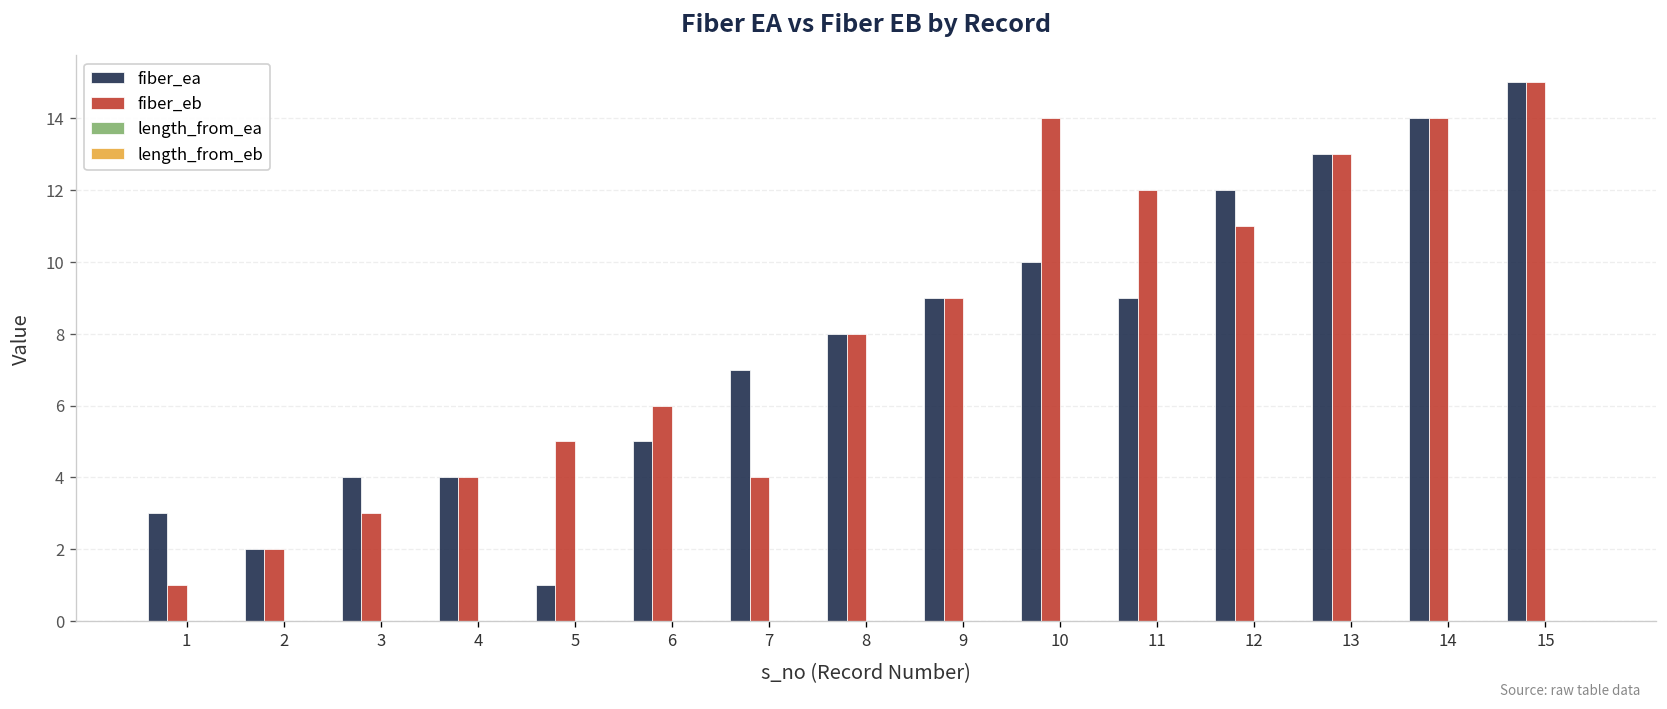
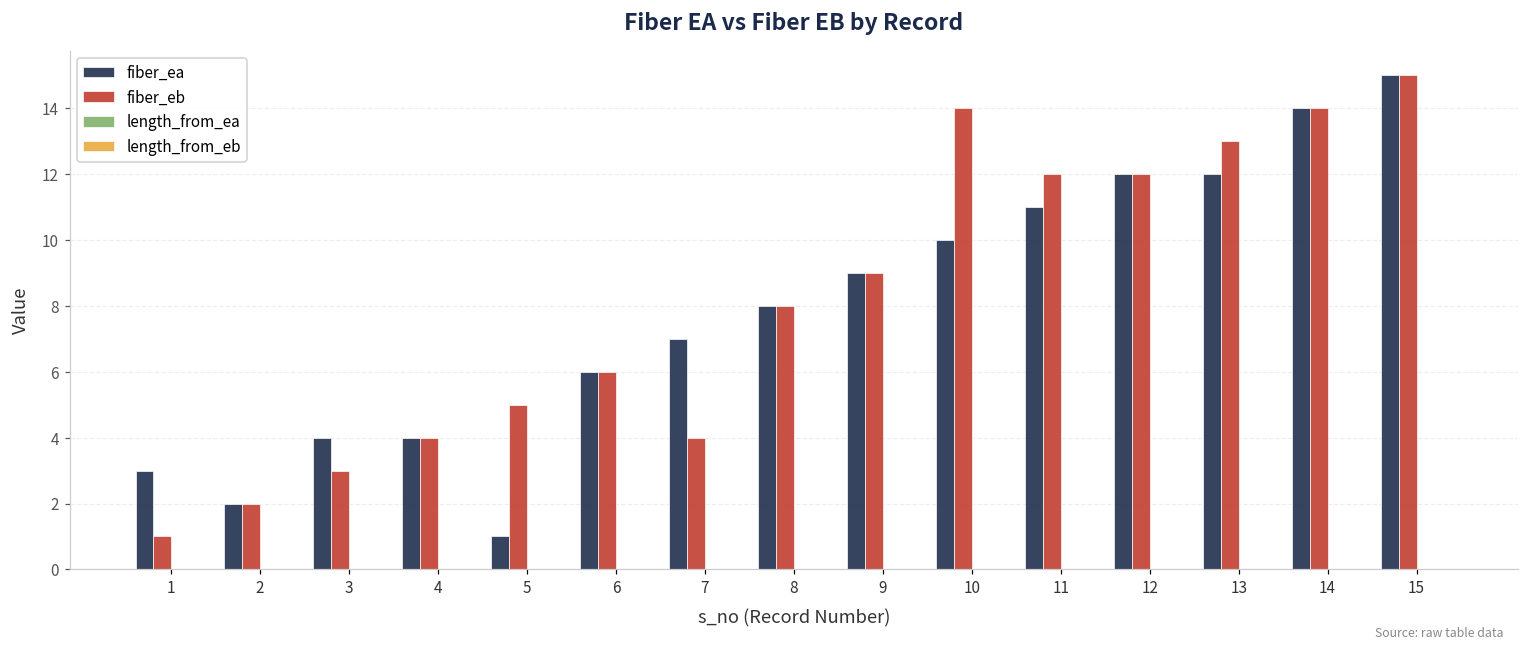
fiber_ea, 6: 5 -> 6
fiber_ea, 11: 9 -> 11
fiber_eb, 12: 11 -> 12
fiber_ea, 13: 13 -> 12
